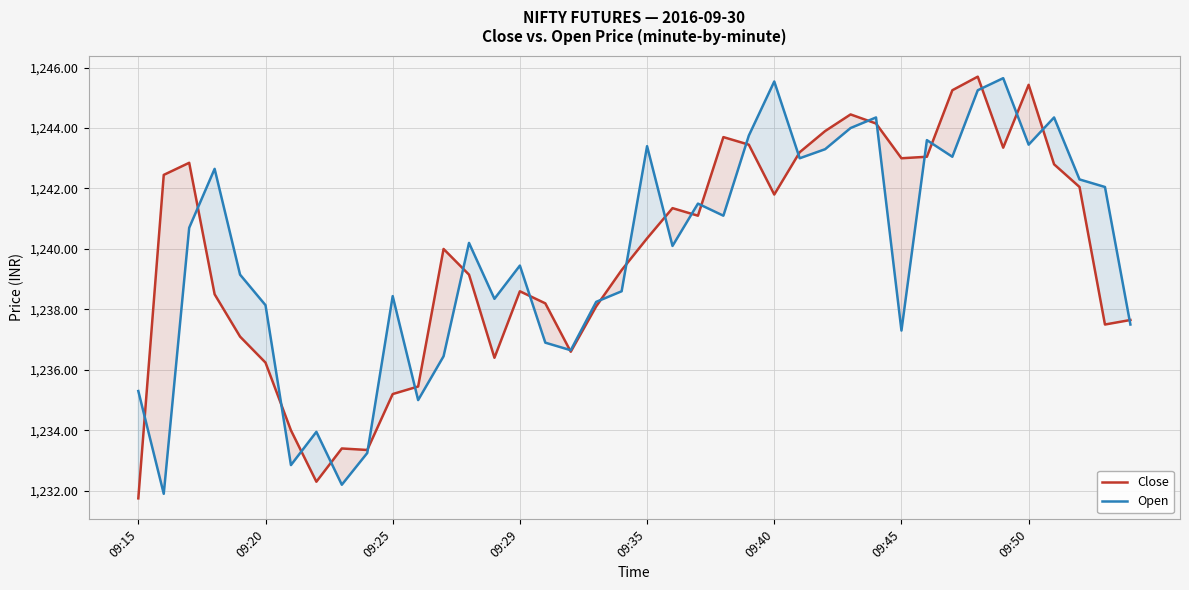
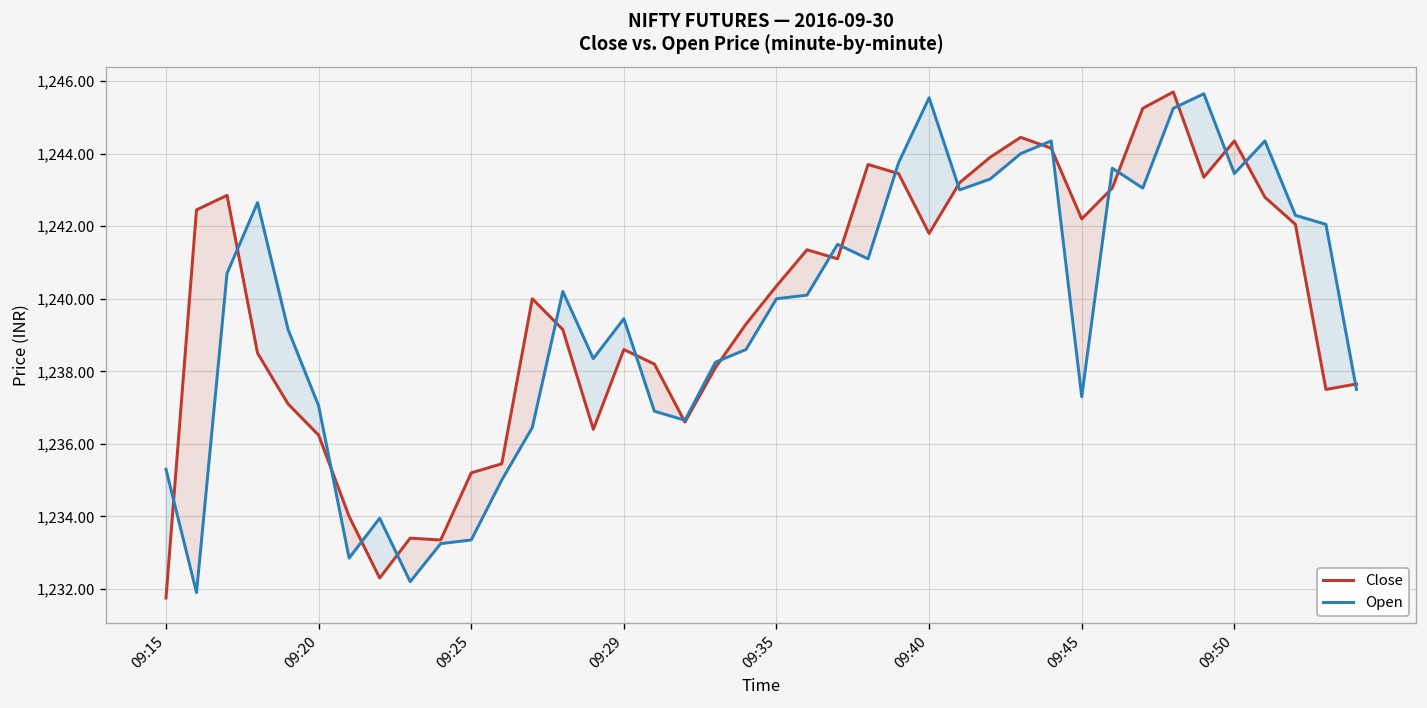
Open, 09:20: 1,238.1 -> 1,237.1
Open, 09:25: 1,238.4 -> 1,233.4
Open, 09:35: 1,243.4 -> 1,240.0
Close, 09:45: 1,243.0 -> 1,242.2
Close, 09:50: 1,245.4 -> 1,244.4
